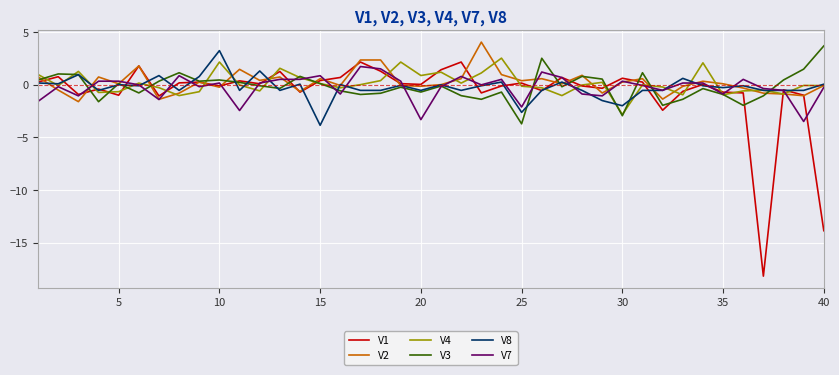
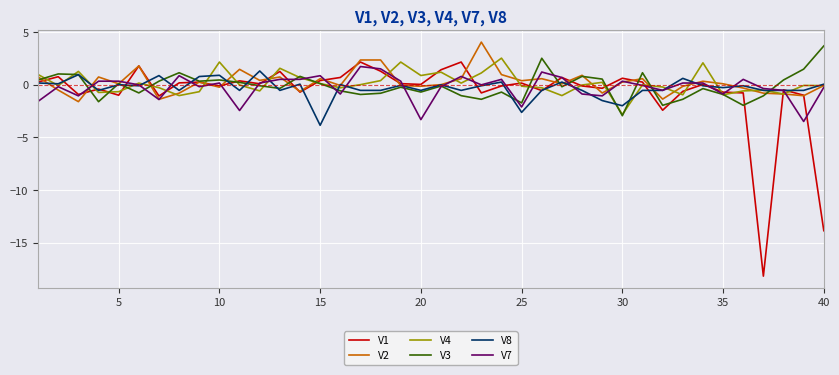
V8, 10: 3.2 -> 0.9
V3, 25: -3.7 -> -1.7
